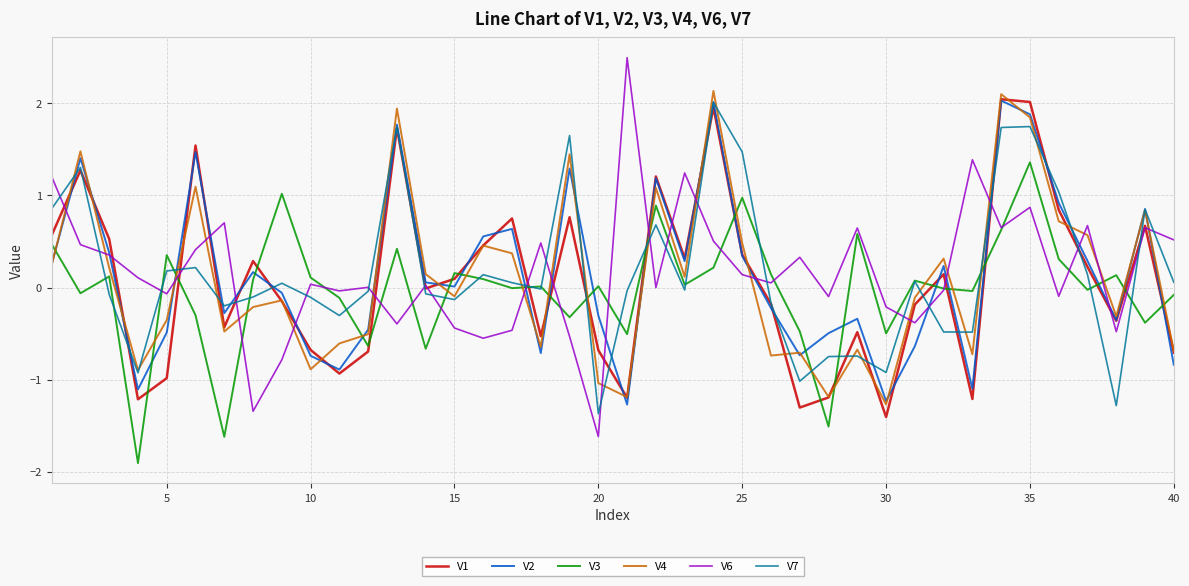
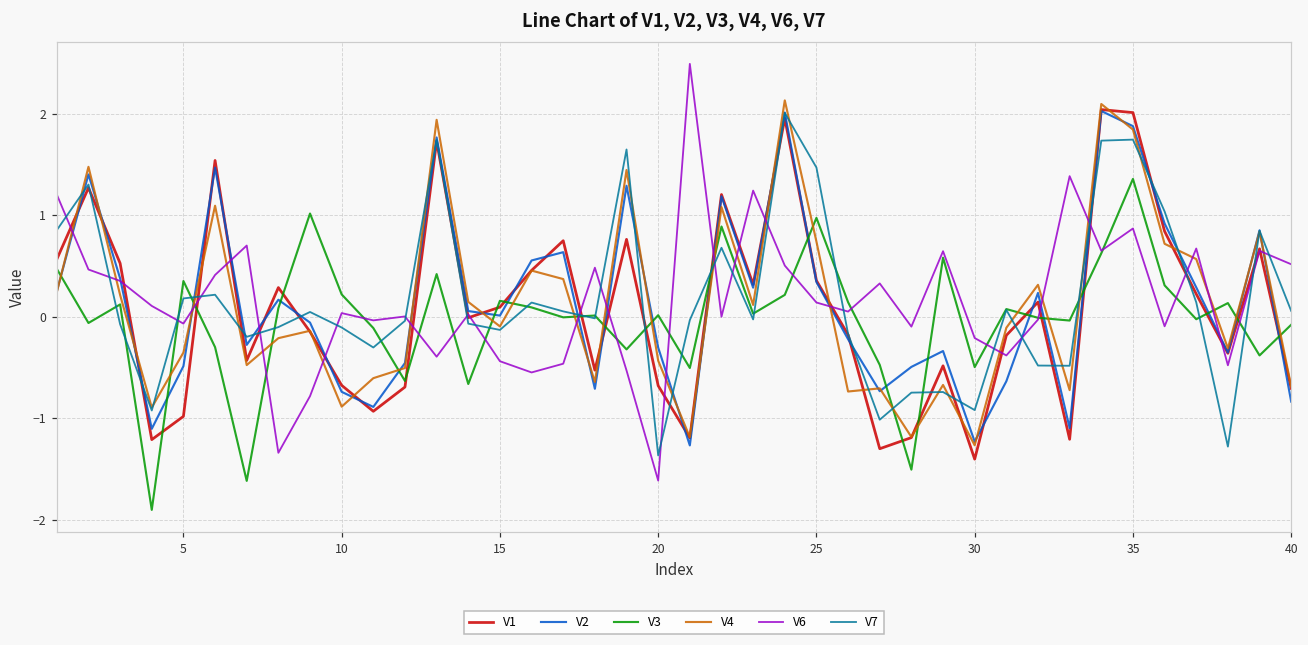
V3, 10: 0.1 -> 0.2
V4, 20: -1.0 -> -0.4
V4, 25: 0.5 -> 0.7
